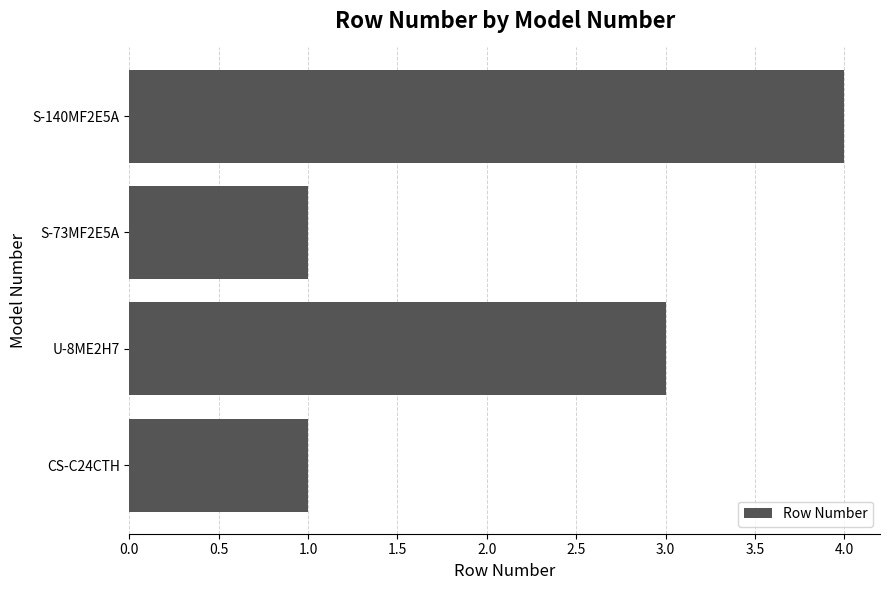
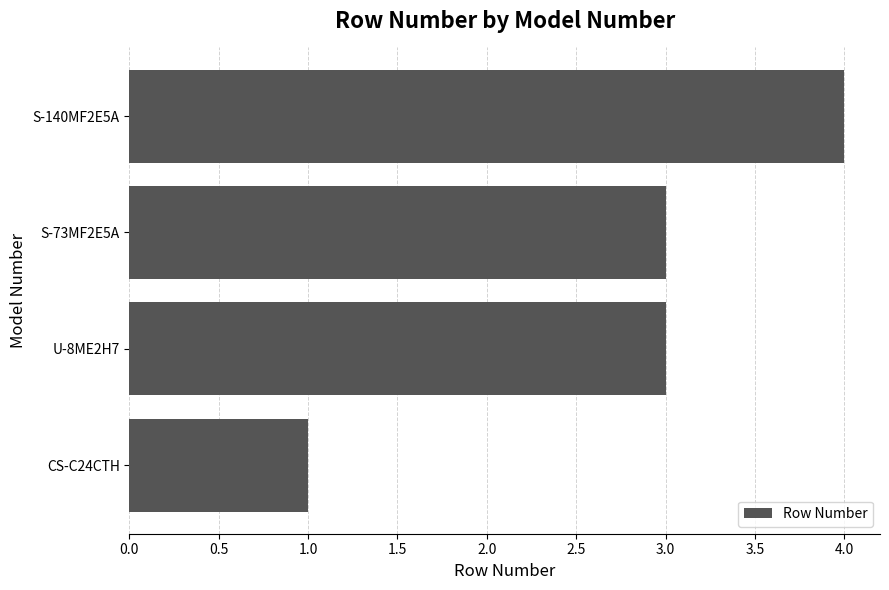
S-73MF2E5A: 1 -> 3
